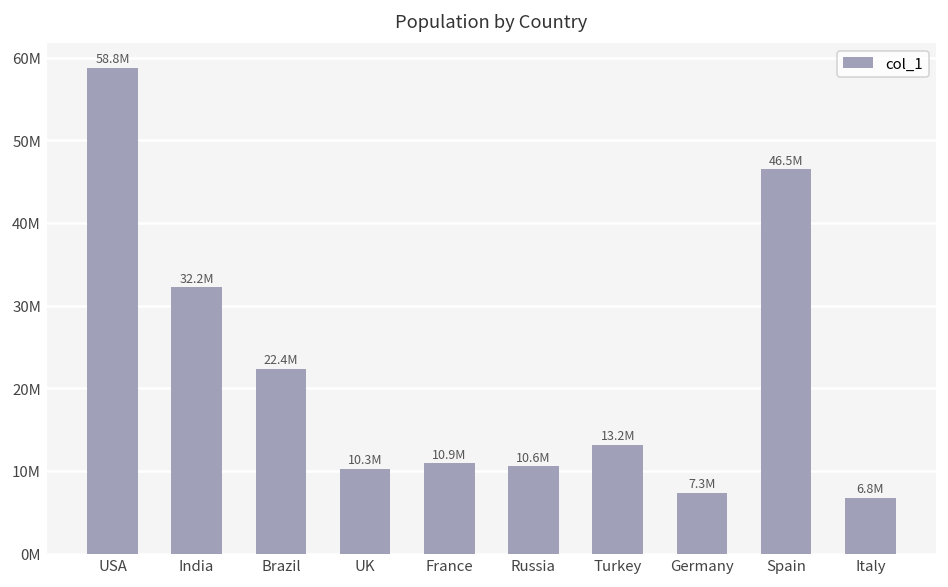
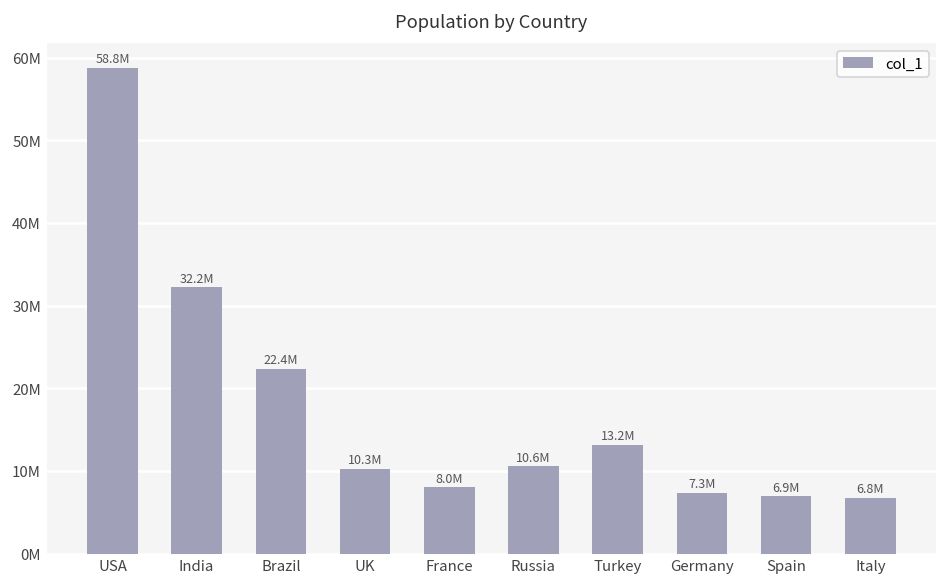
France: 10.9M -> 8.0M
Spain: 46.5M -> 6.9M
